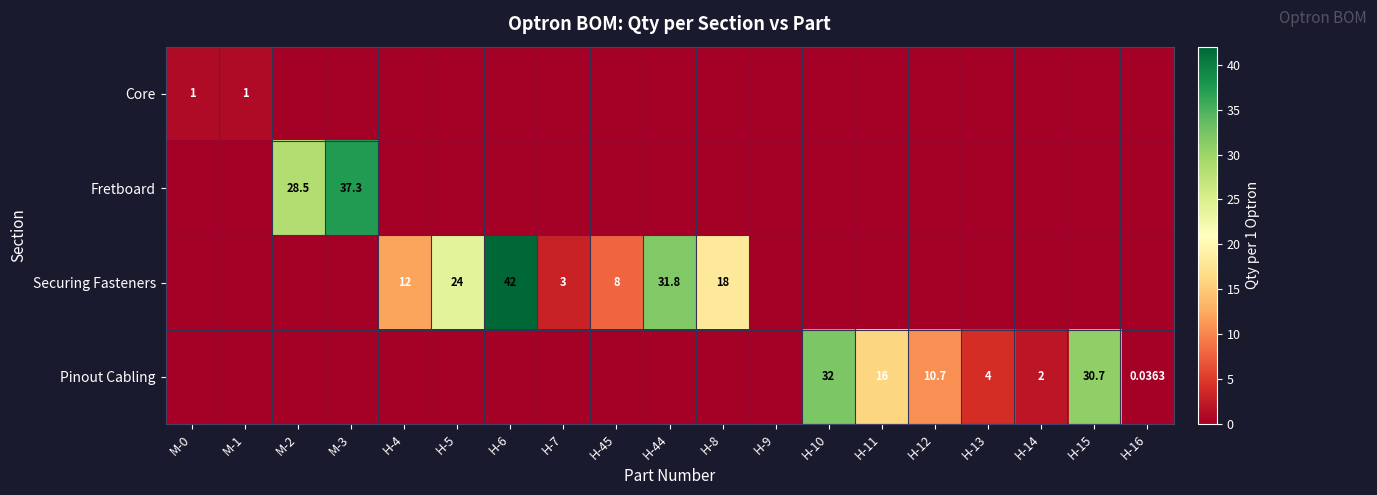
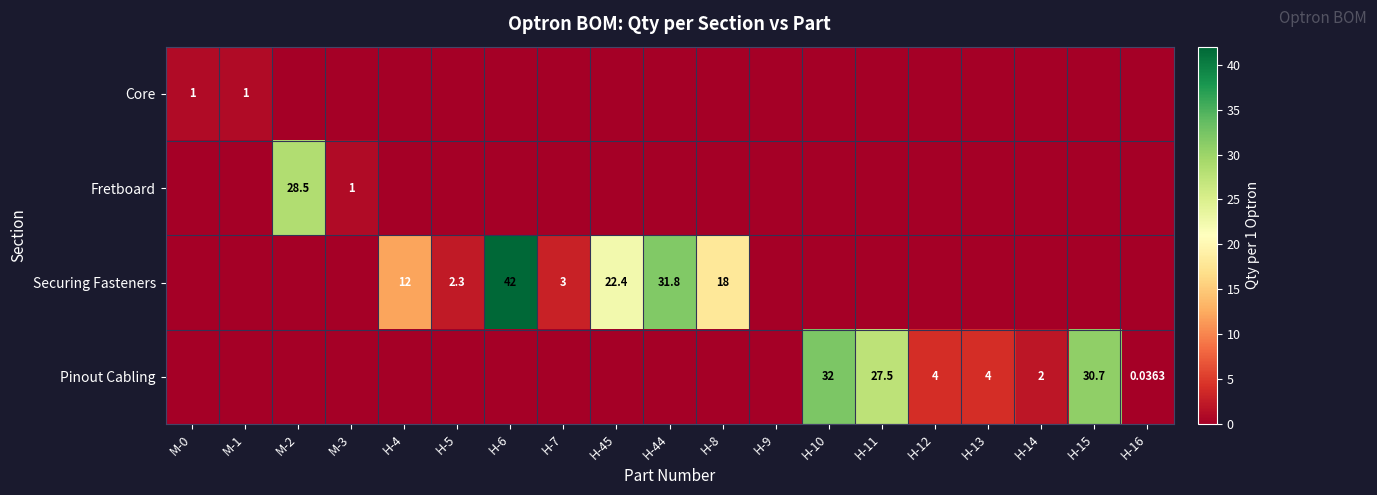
Fretboard, M-3: 37.3 -> 1
Securing Fasteners, H-5: 24 -> 2.3
Securing Fasteners, H-45: 8 -> 22.4
Pinout Cabling, H-11: 16 -> 27.5
Pinout Cabling, H-12: 10.7 -> 4
